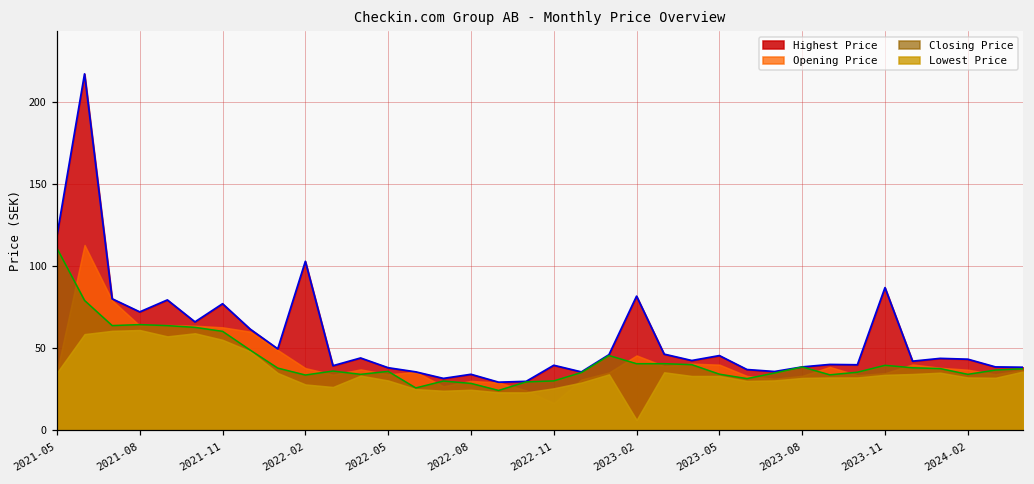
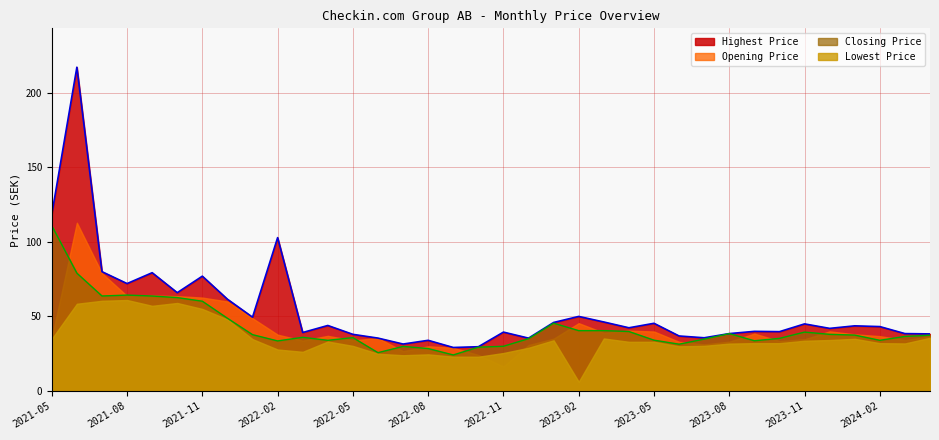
Highest Price, 2023-02: 82 -> 50
Highest Price, 2023-11: 87 -> 45
